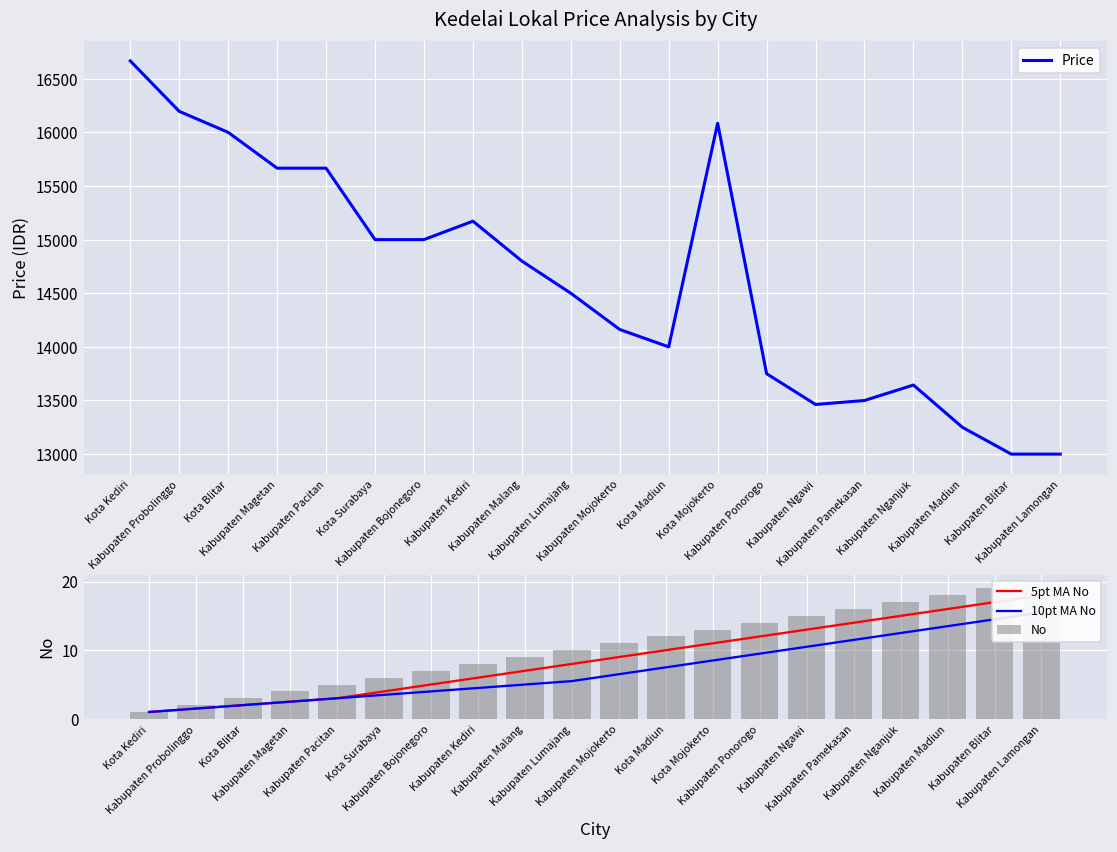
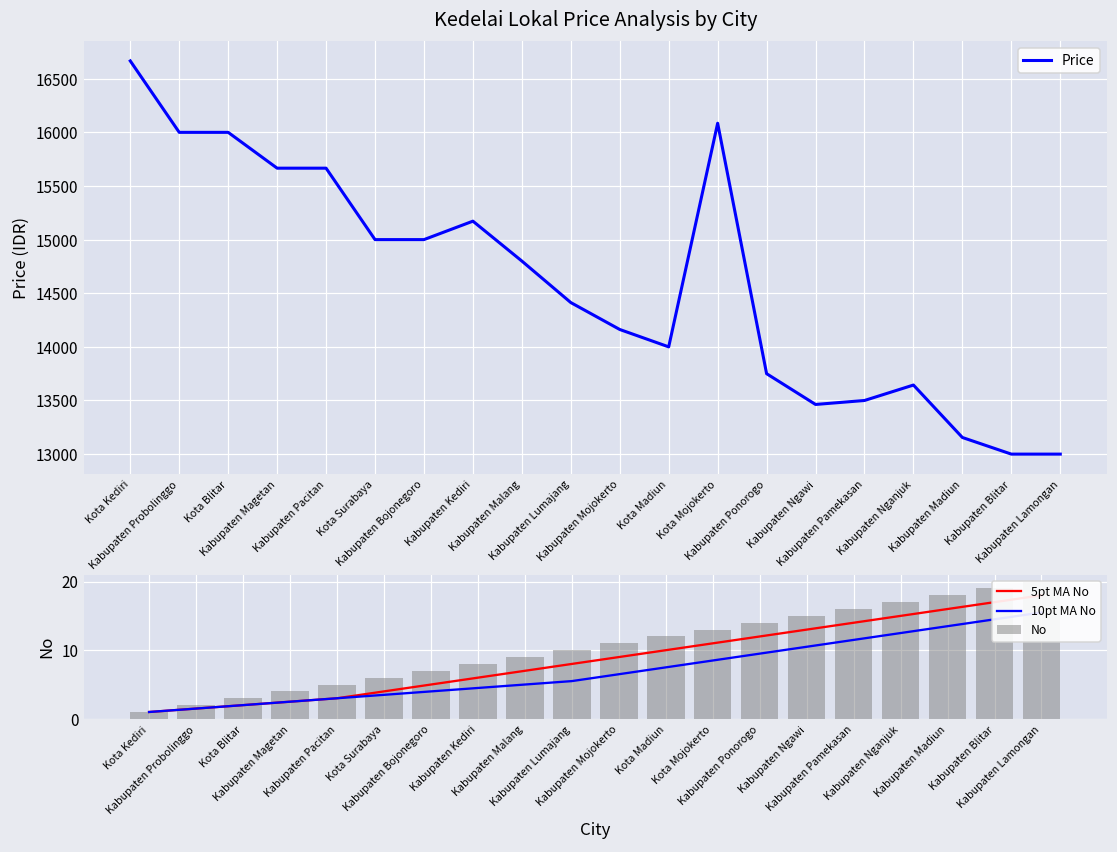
Kedelai Lokal Price Analysis by City, Kabupaten Probolinggo: 16200 -> 16000
Kedelai Lokal Price Analysis by City, Kabupaten Lumajang: 14500 -> 14400
Kedelai Lokal Price Analysis by City, Kabupaten Madiun: 13300 -> 13200
